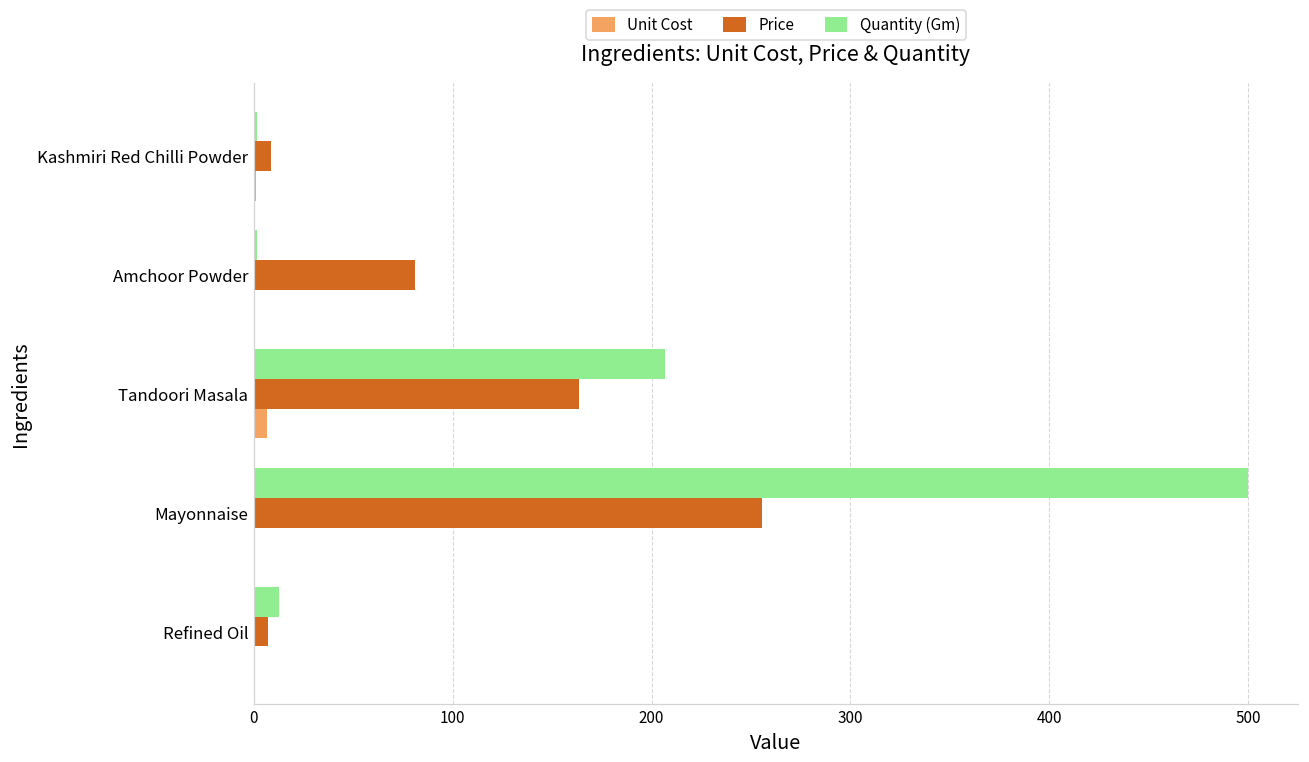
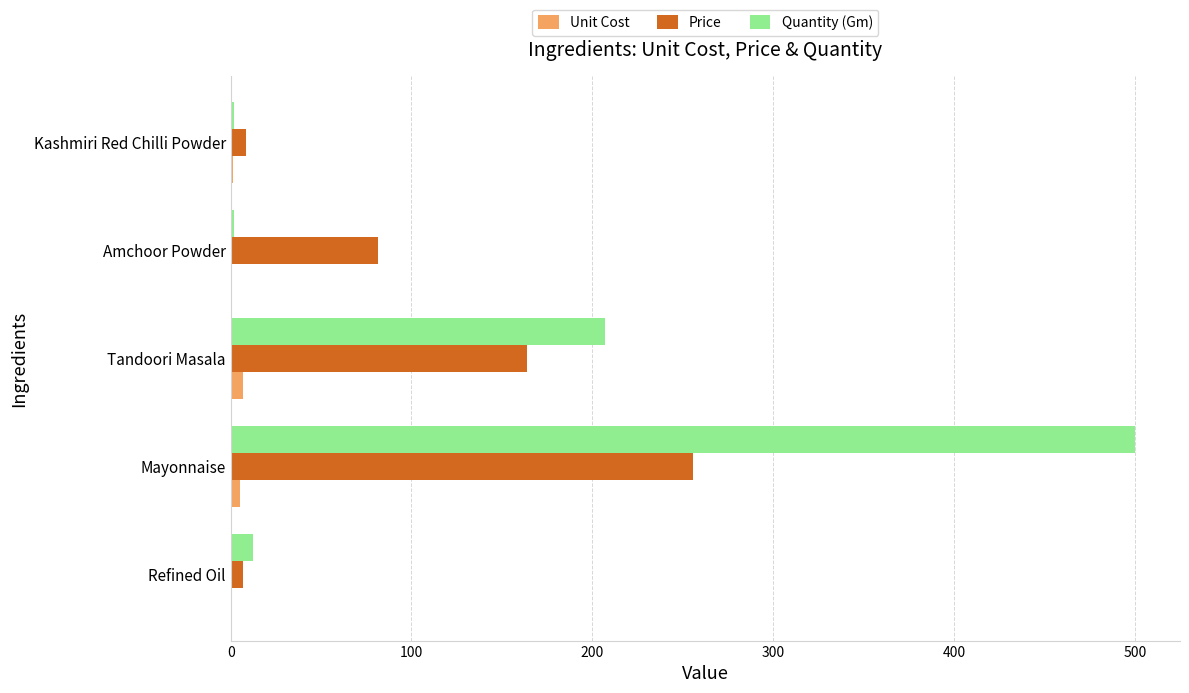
Unit Cost, Mayonnaise: 0 -> 5
